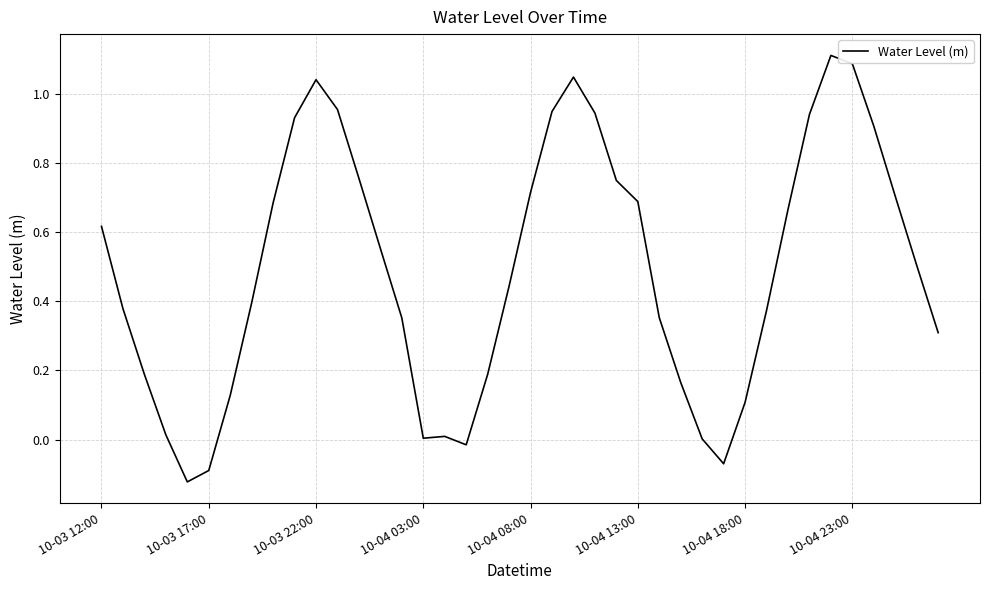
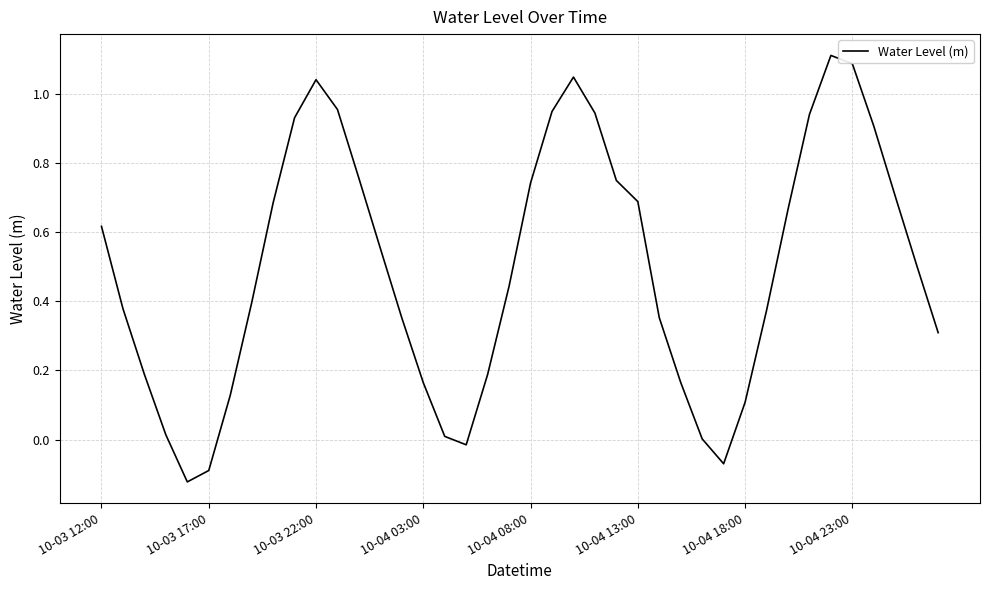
10-04 03:00: 0.00 -> 0.16
10-04 08:00: 0.72 -> 0.74
